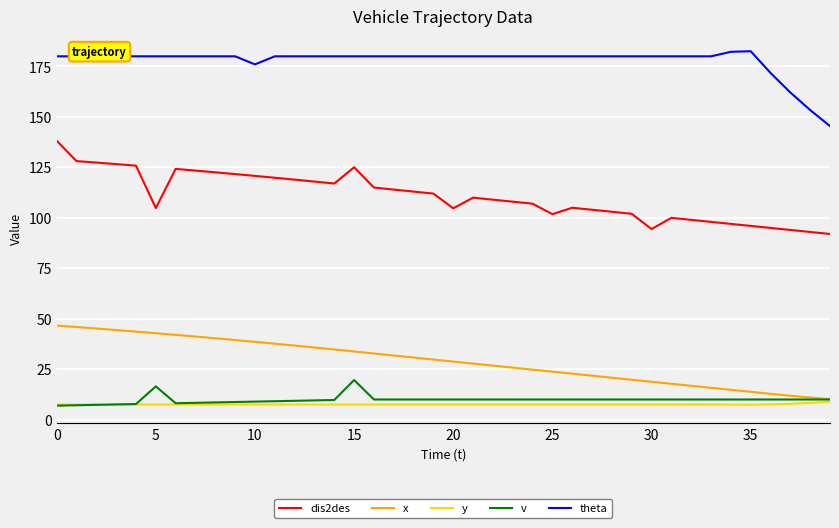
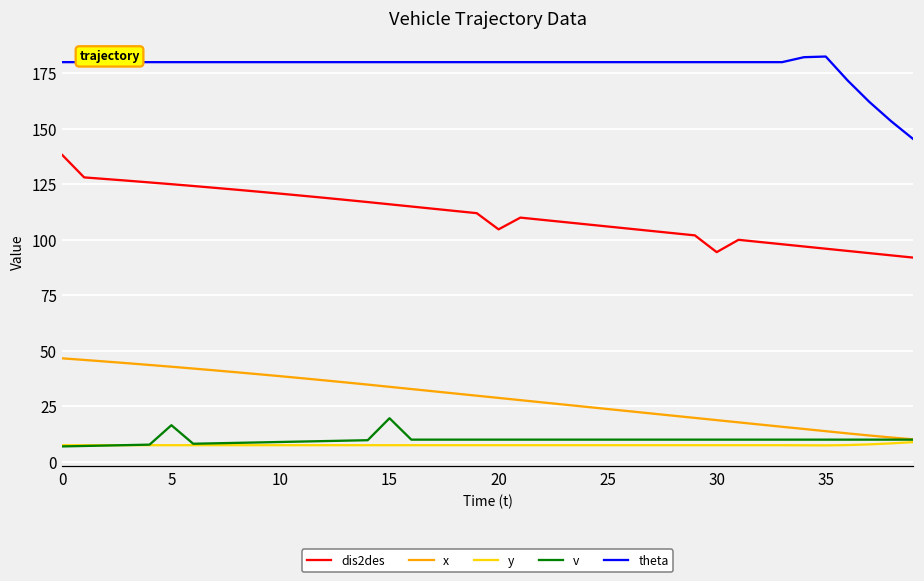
dis2des, 5: 105 -> 125
theta, 10: 176 -> 180
dis2des, 15: 125 -> 116
dis2des, 25: 102 -> 106
